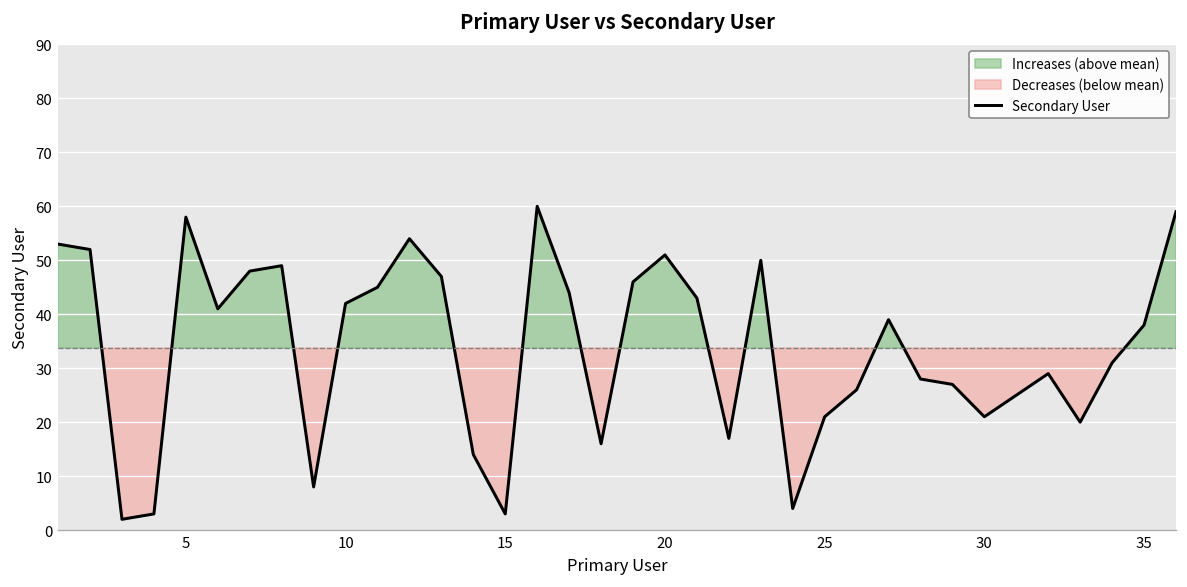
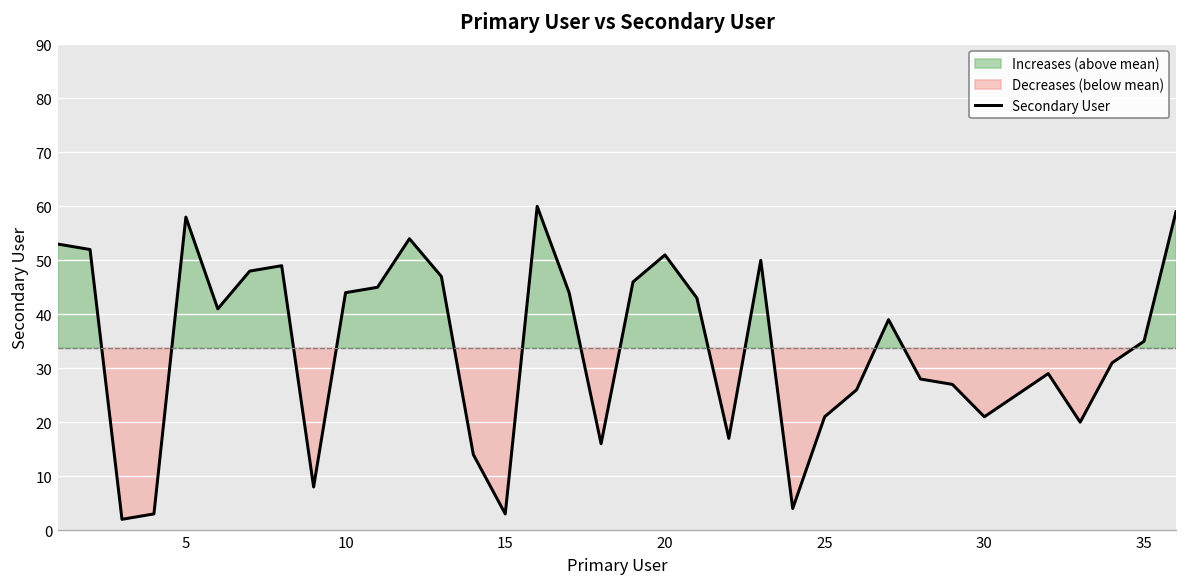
10: 42 -> 44
35: 38 -> 35
